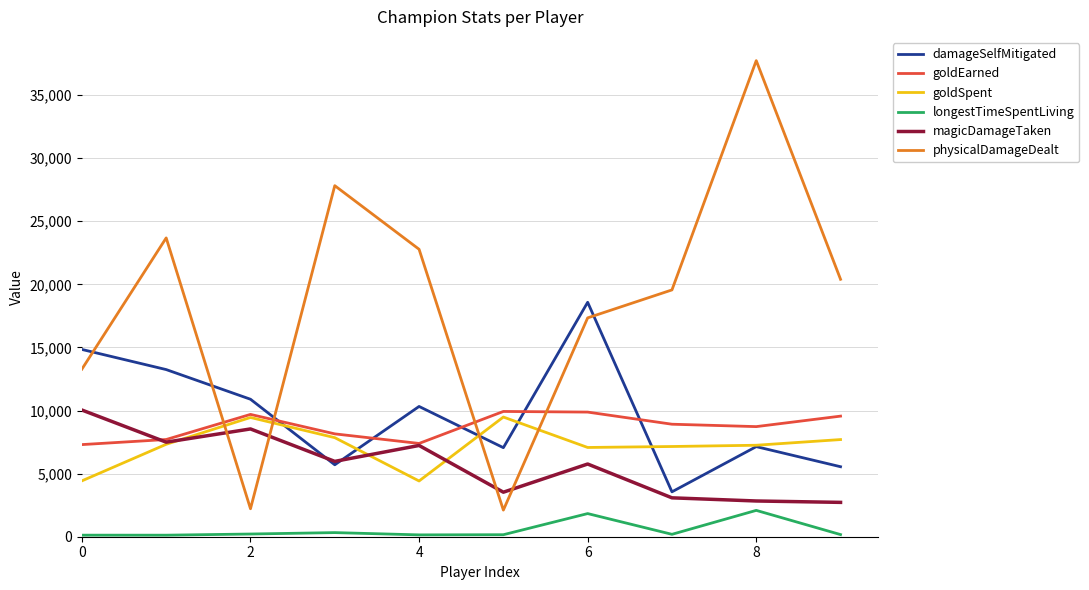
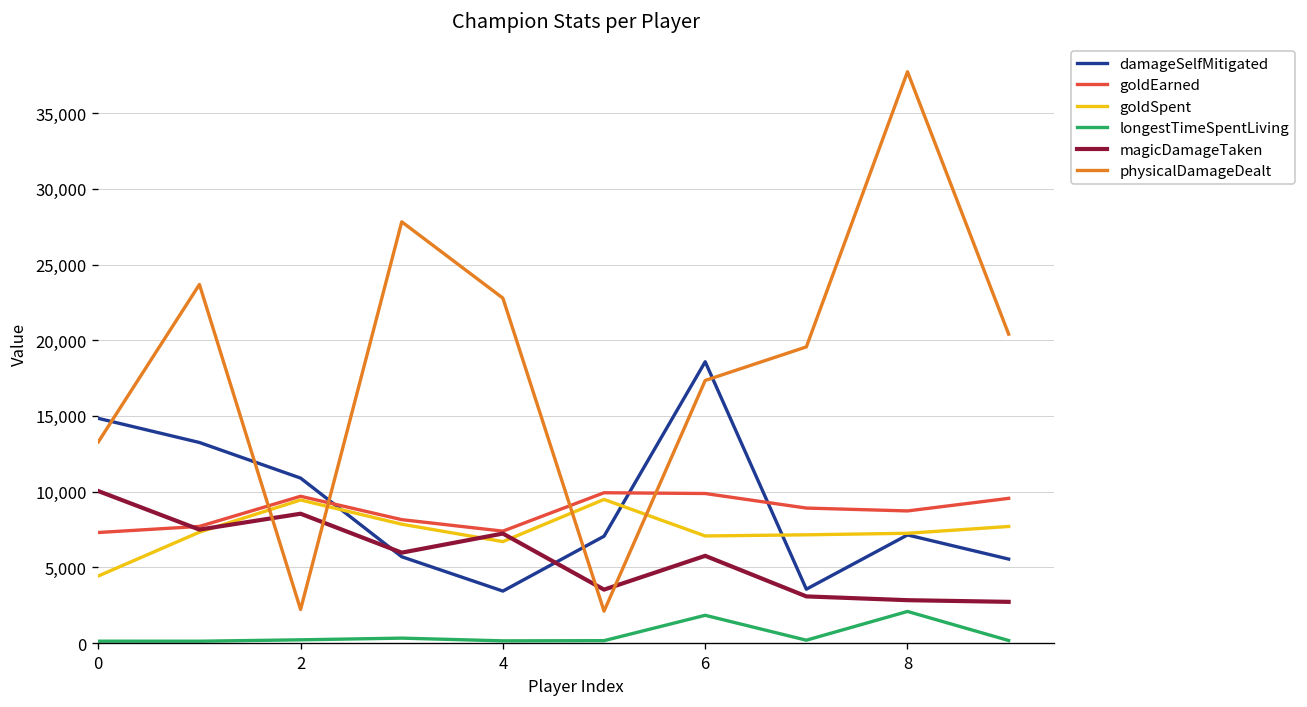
damageSelfMitigated, 4: 10,300 -> 3,400
goldSpent, 4: 4,400 -> 6,700
